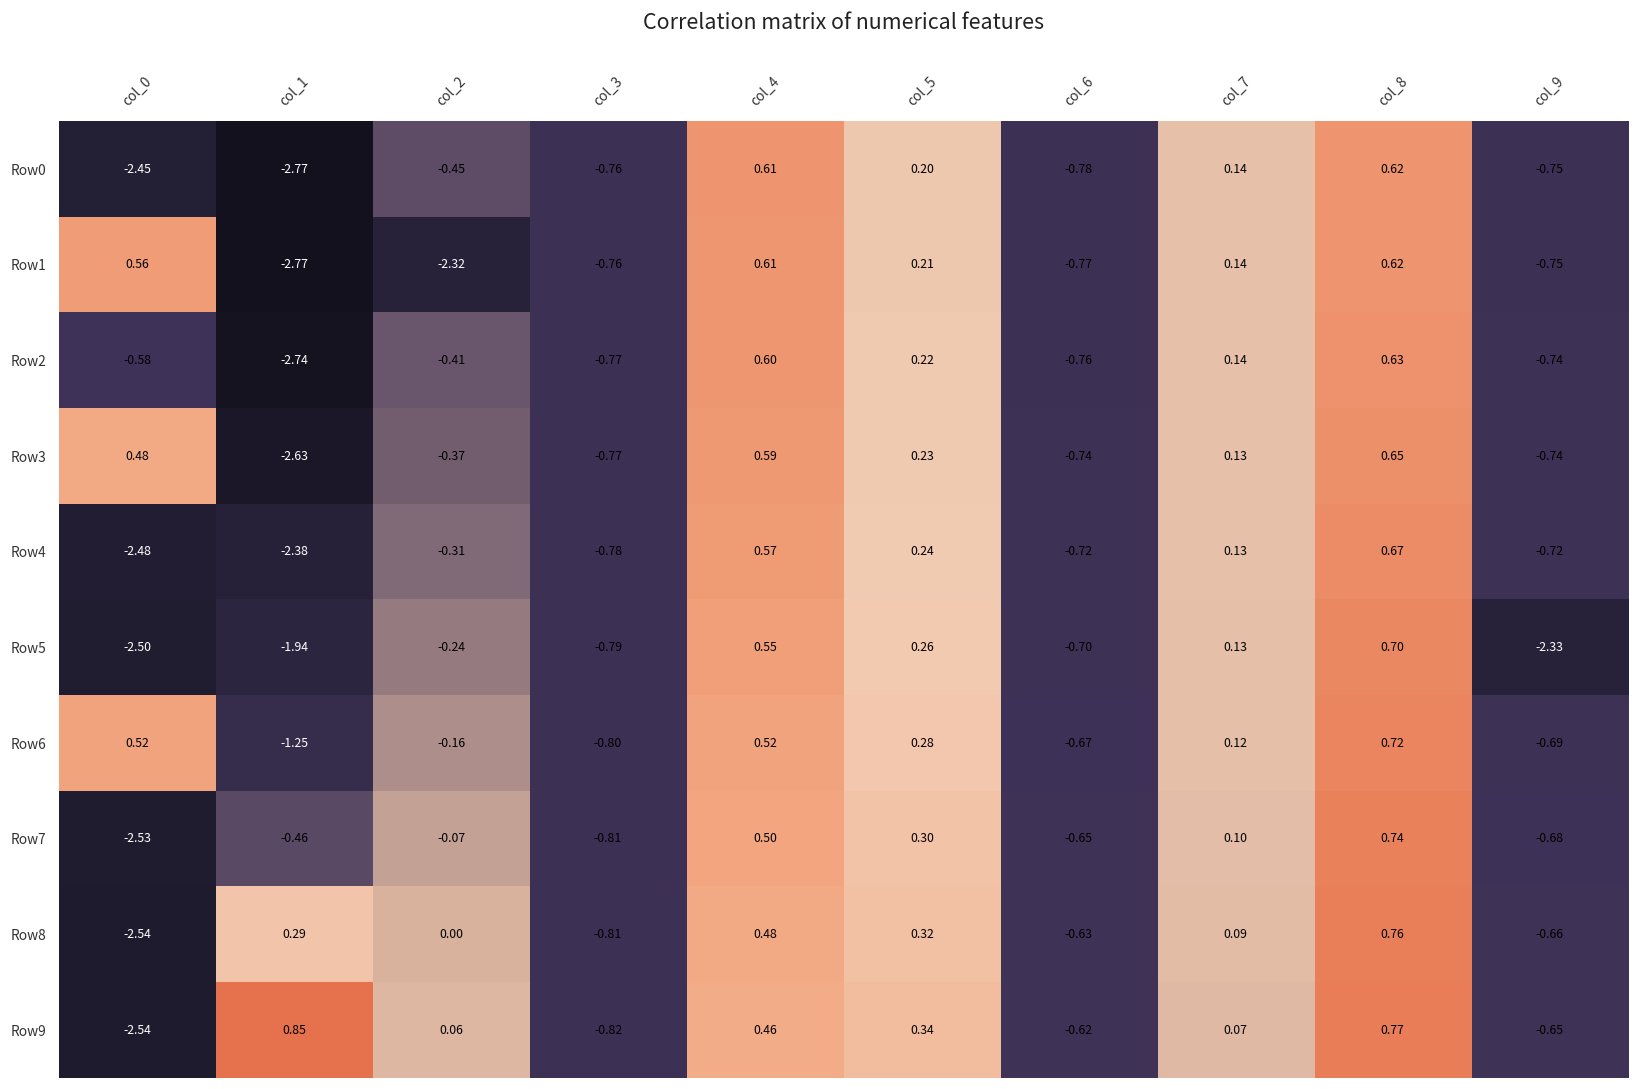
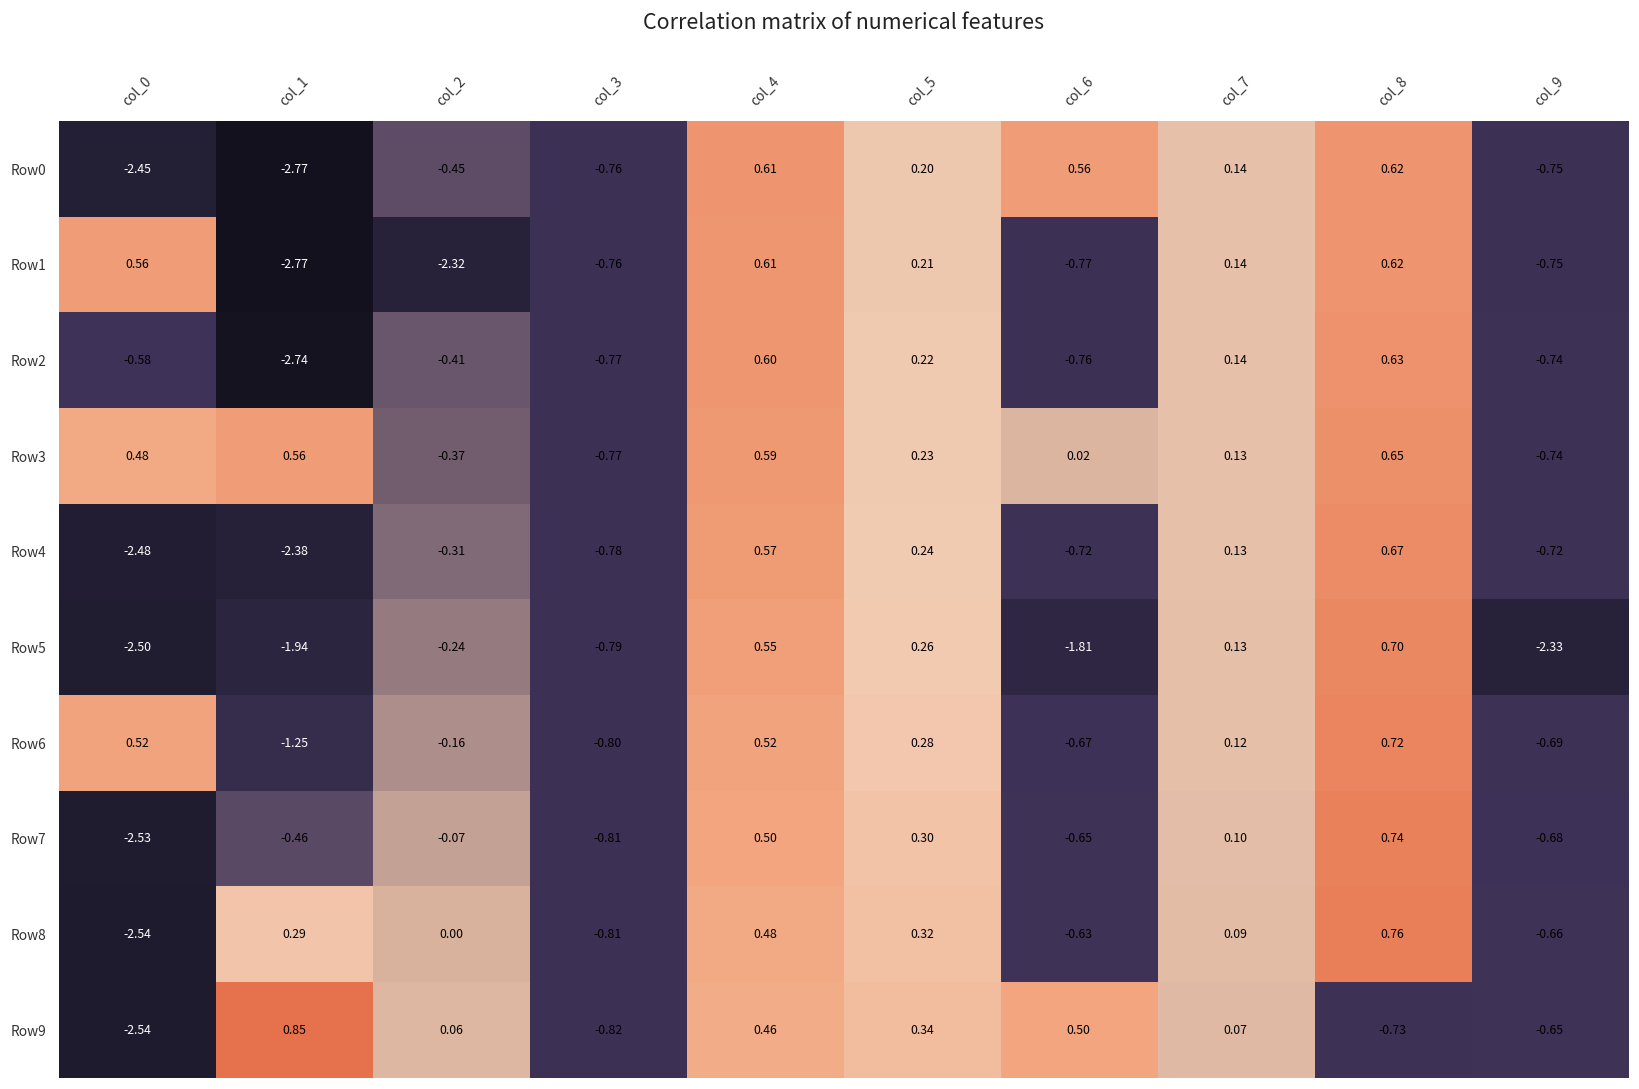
Row0, col_6: -0.78 -> 0.56
Row3, col_1: -2.63 -> 0.56
Row3, col_6: -0.74 -> 0.02
Row5, col_6: -0.70 -> -1.81
Row9, col_6: -0.62 -> 0.50
Row9, col_8: 0.77 -> -0.73
